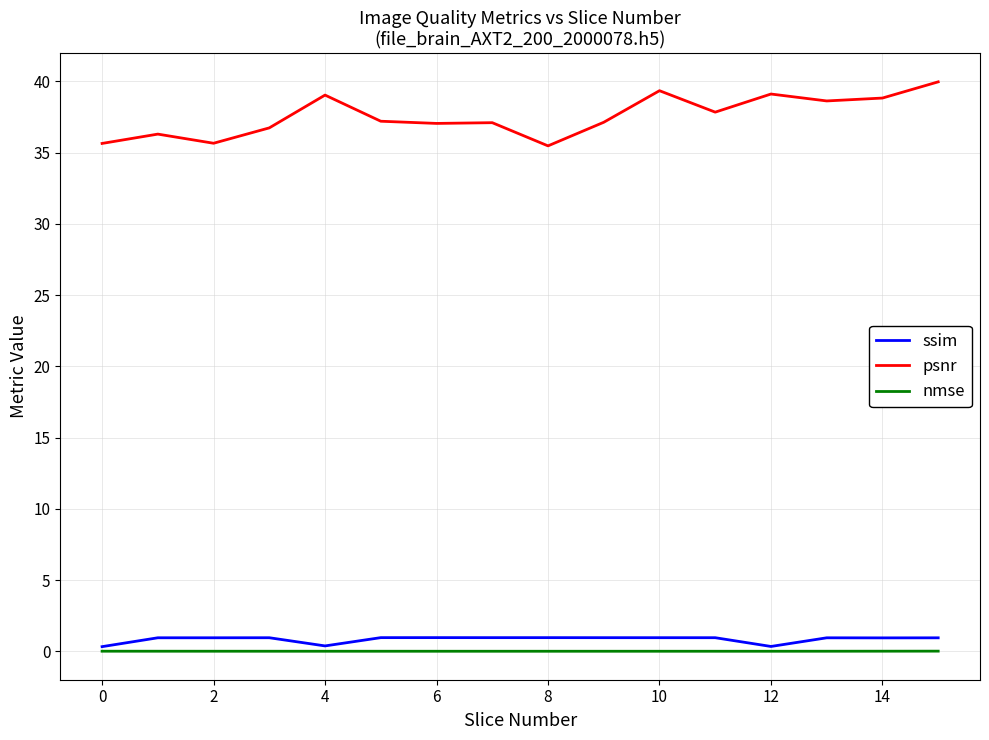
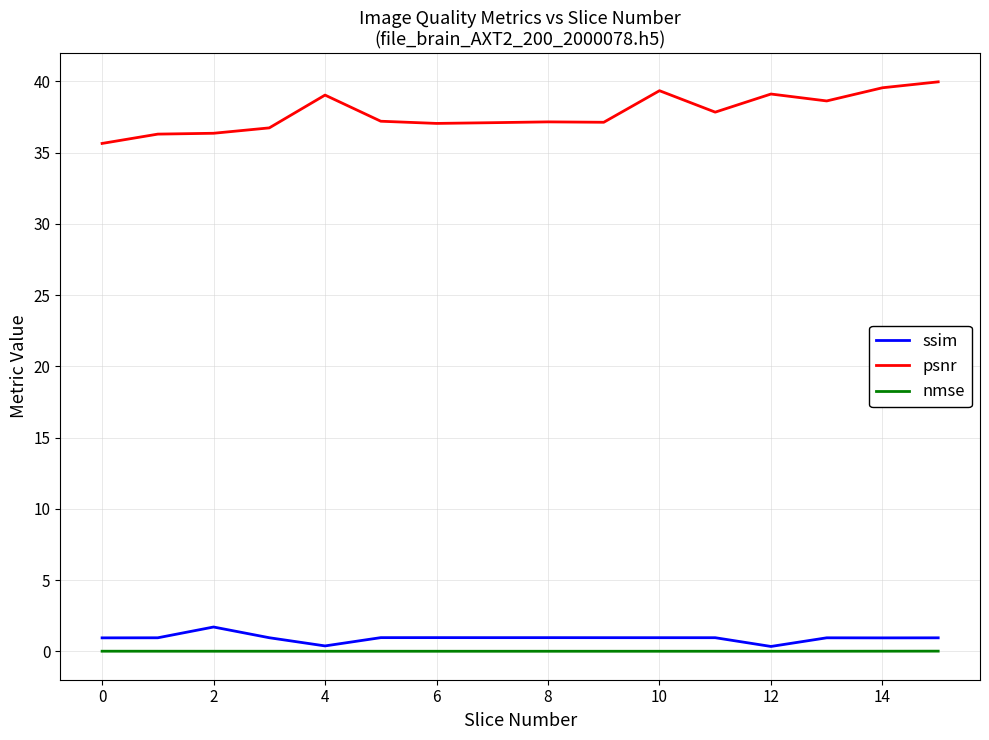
ssim, 0: 0.3 -> 0.9
ssim, 2: 0.9 -> 1.7
psnr, 2: 35.7 -> 36.4
psnr, 8: 35.5 -> 37.2
psnr, 14: 38.8 -> 39.6
